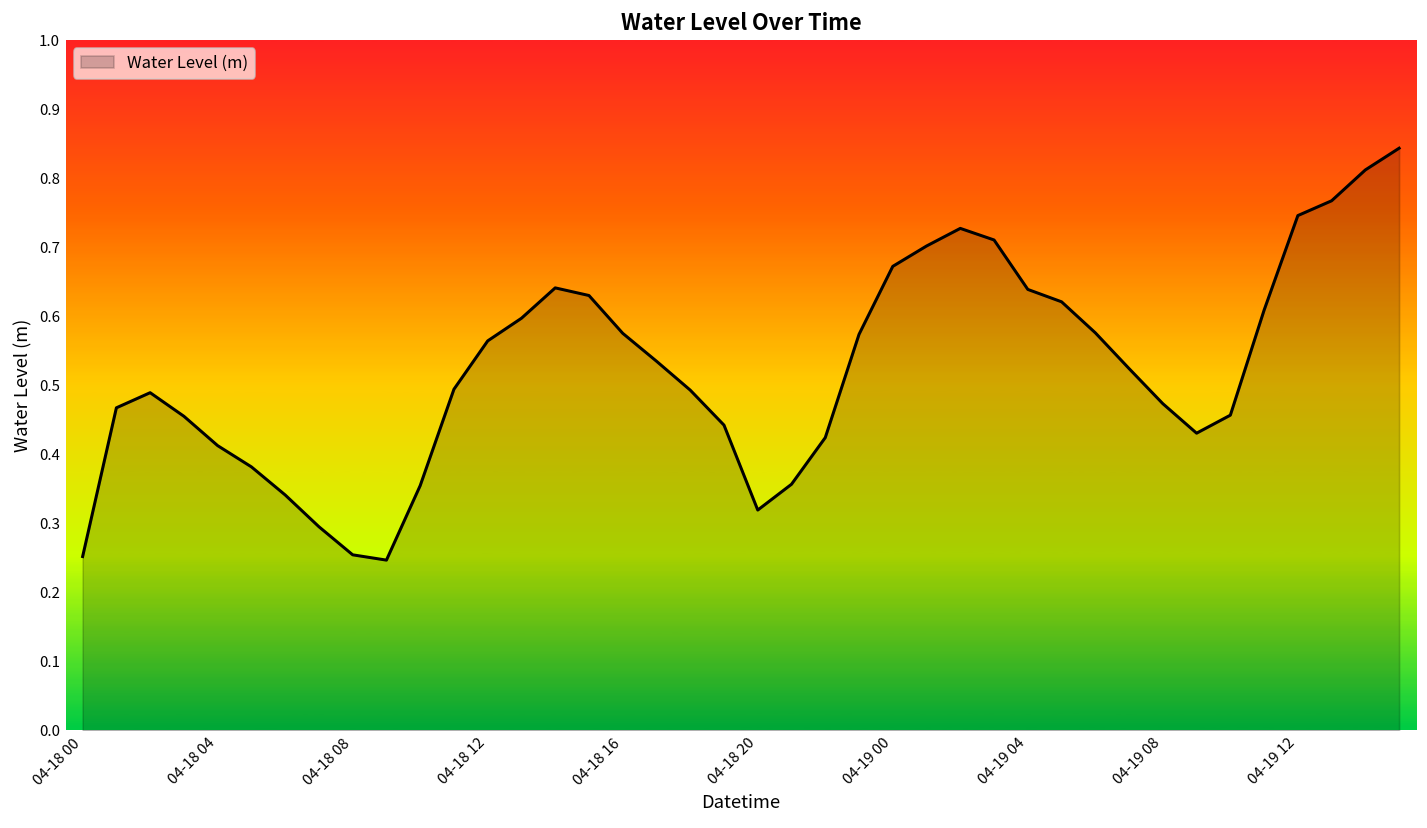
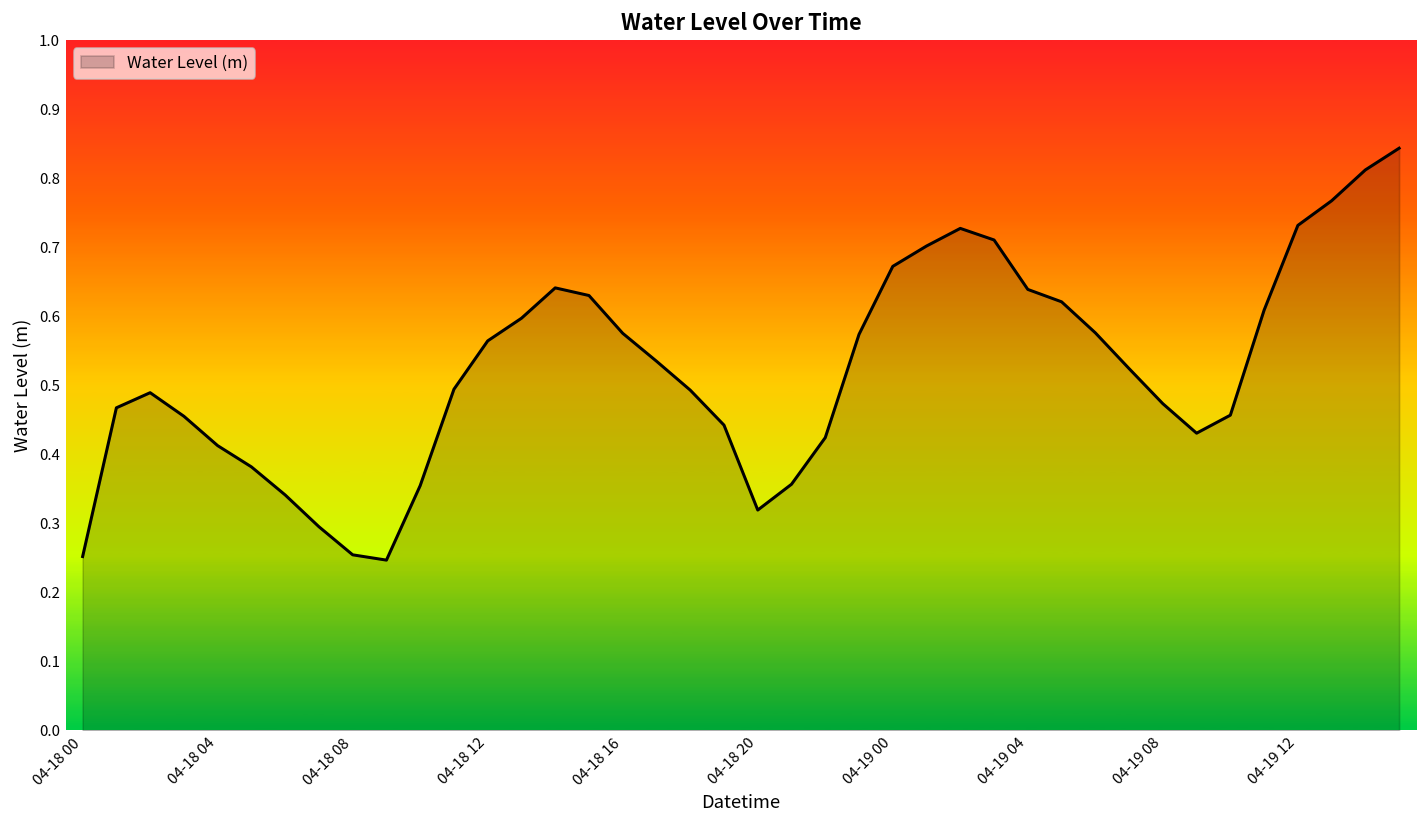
04-19 12: 0.75 -> 0.73
